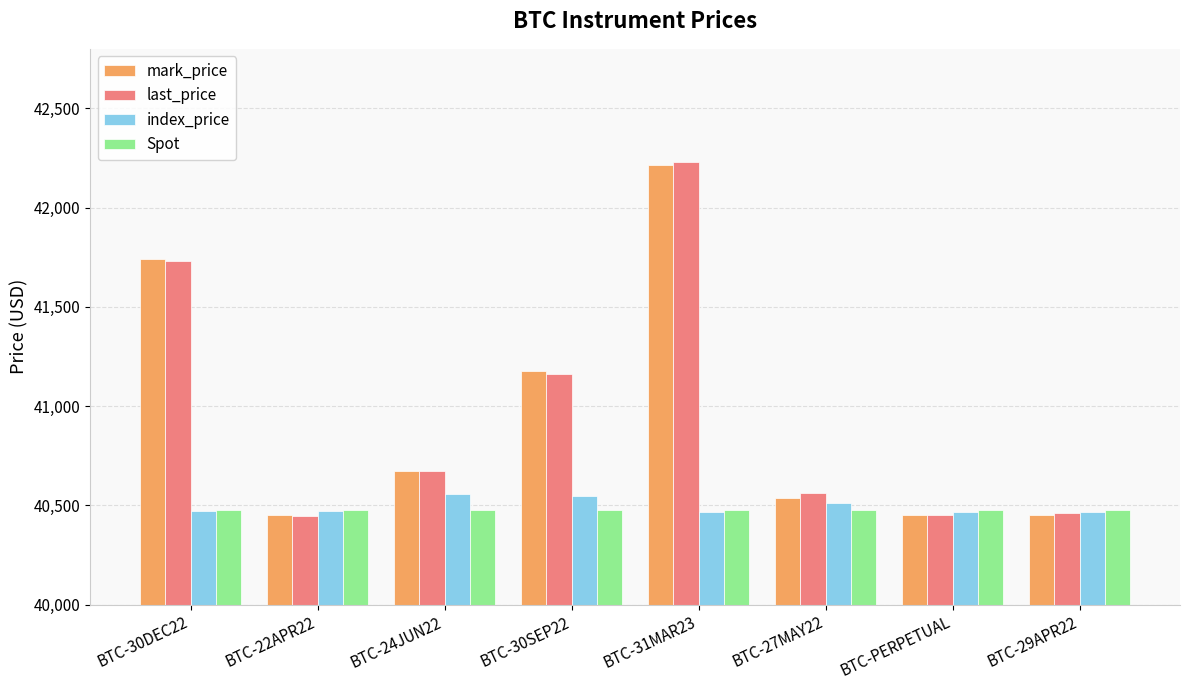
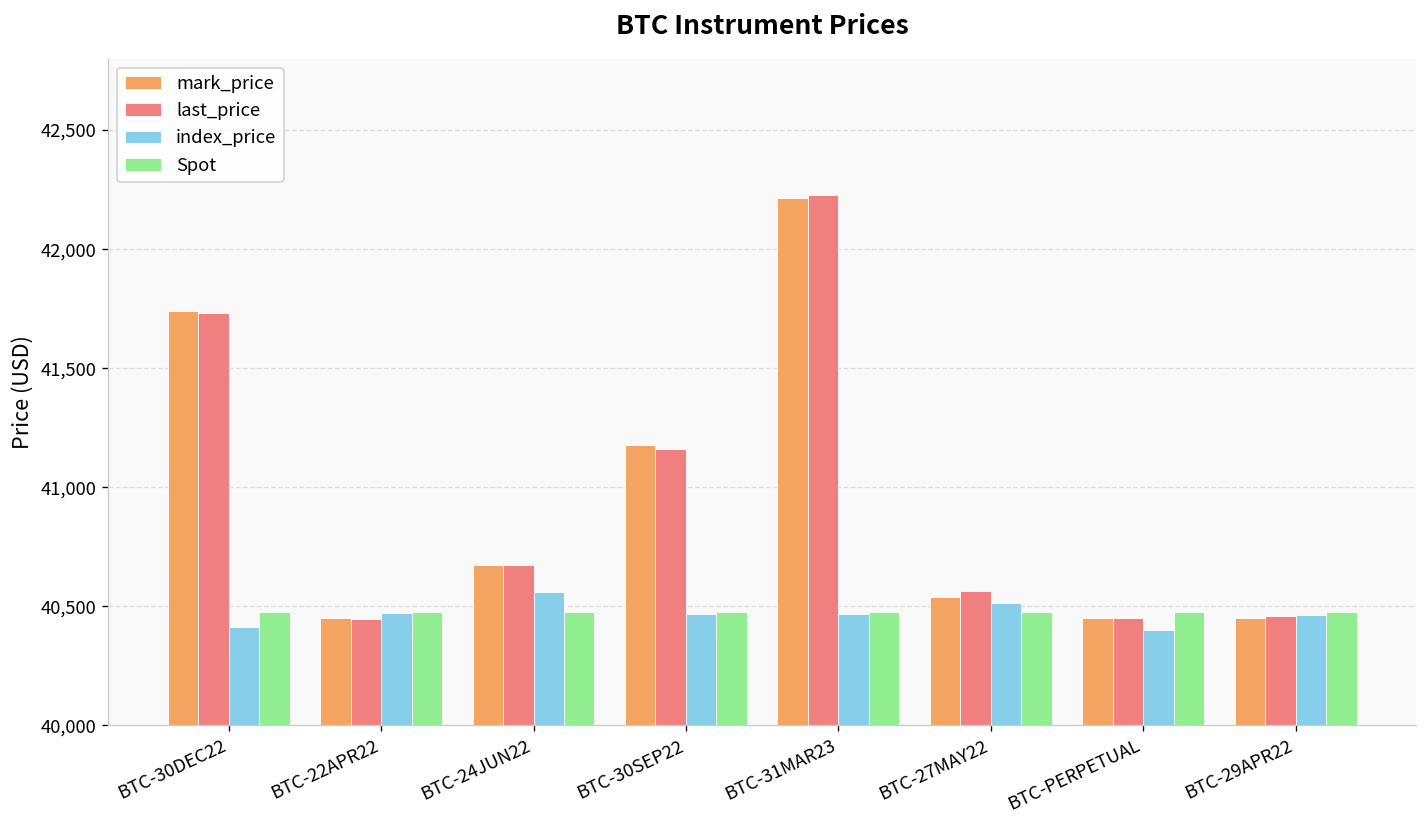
index_price, BTC-30DEC22: 40,470 -> 40,410
index_price, BTC-30SEP22: 40,550 -> 40,470
index_price, BTC-PERPETUAL: 40,470 -> 40,400
